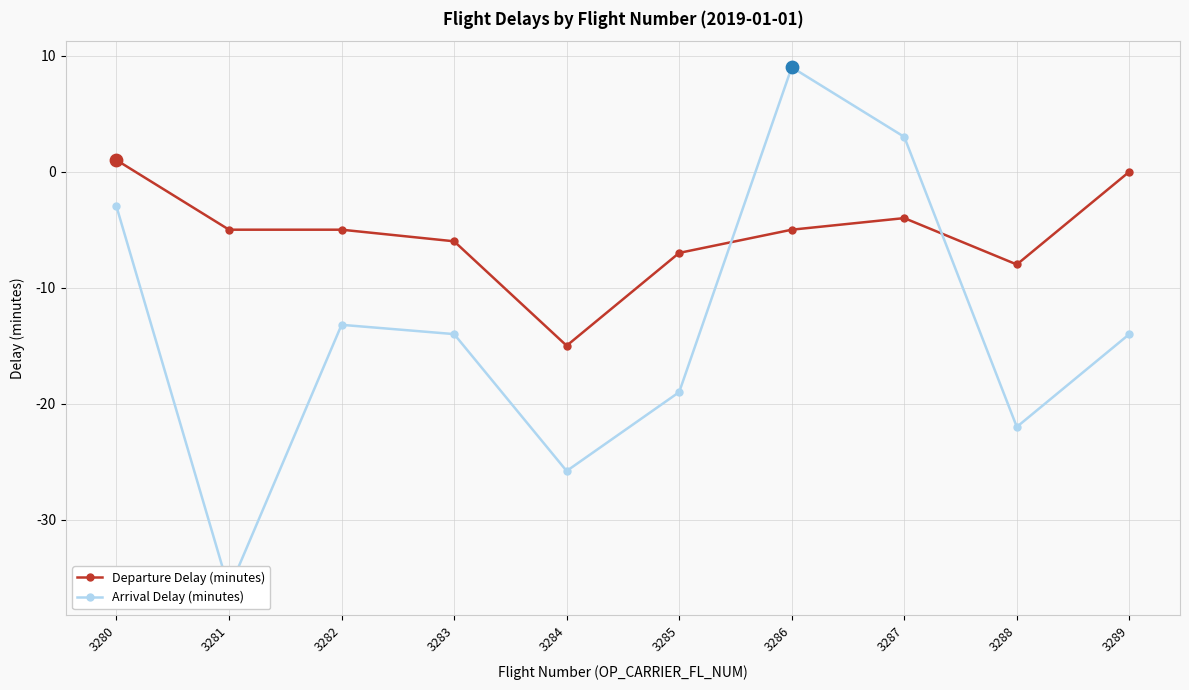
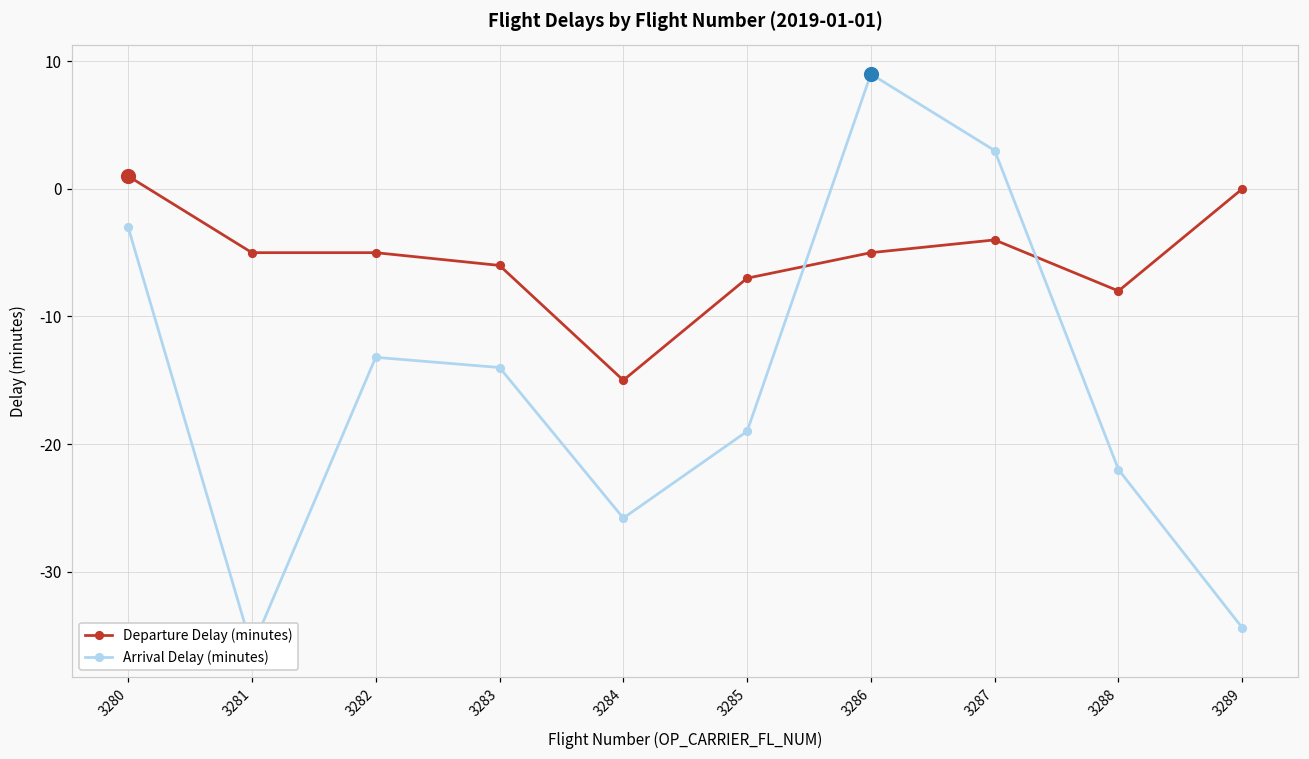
Arrival Delay (minutes), 3289: -14.0 -> -34.4
